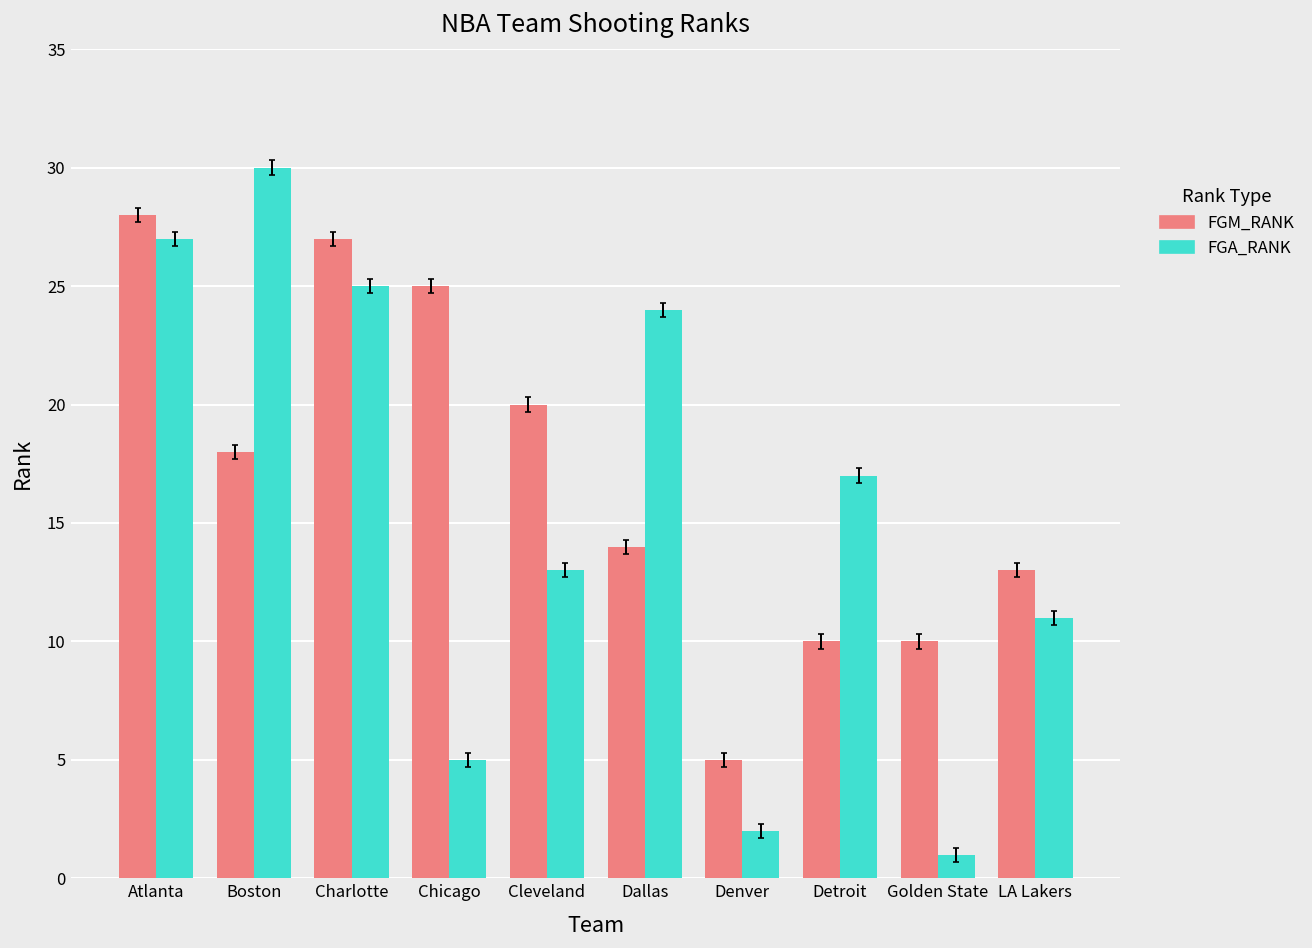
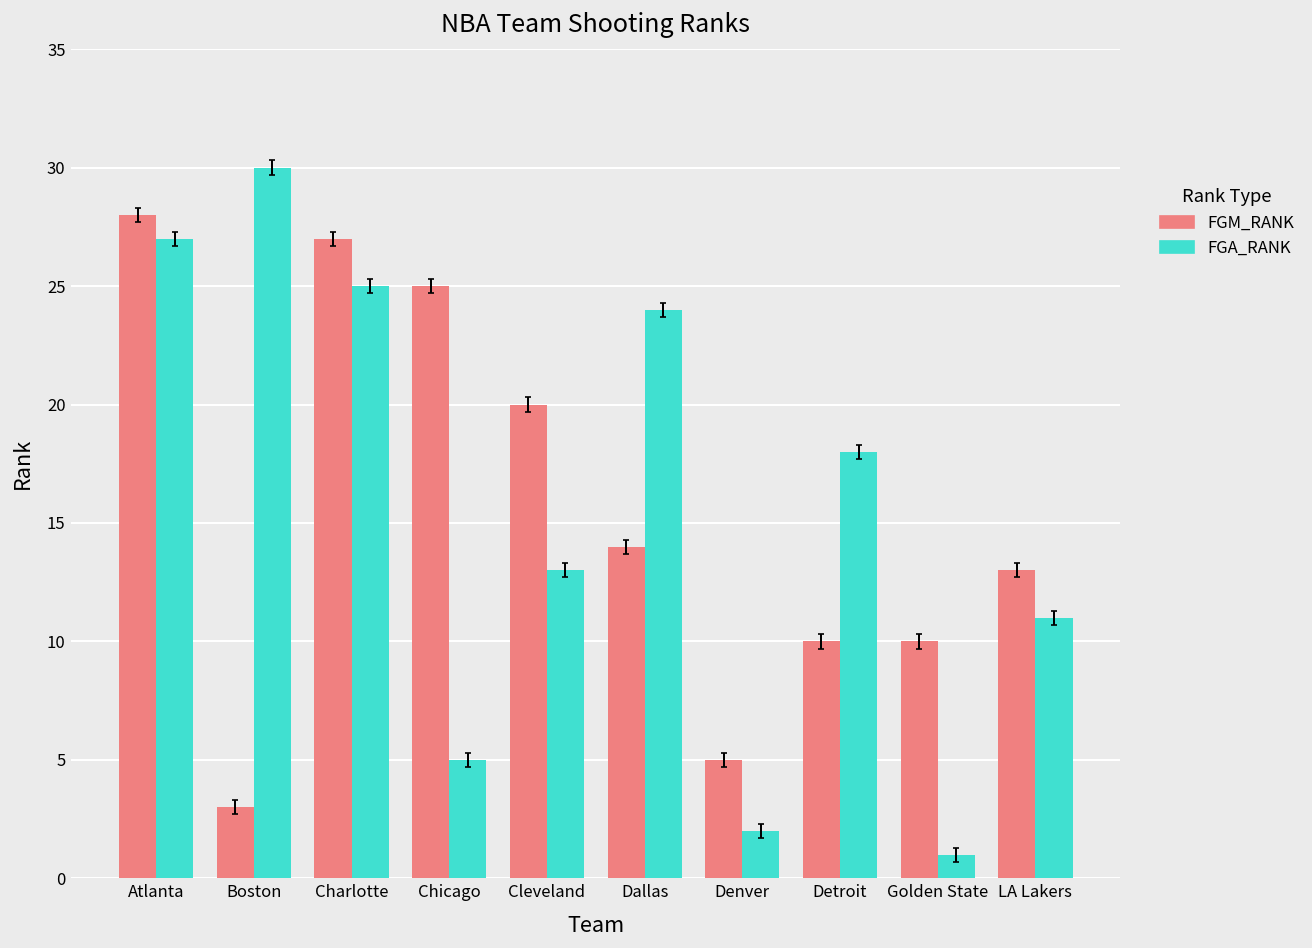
FGM_RANK, Boston: 18 -> 3
FGA_RANK, Detroit: 17 -> 18
